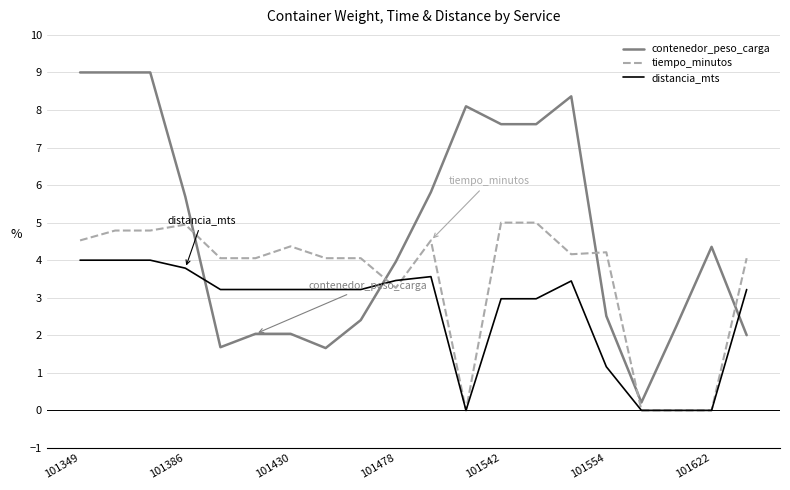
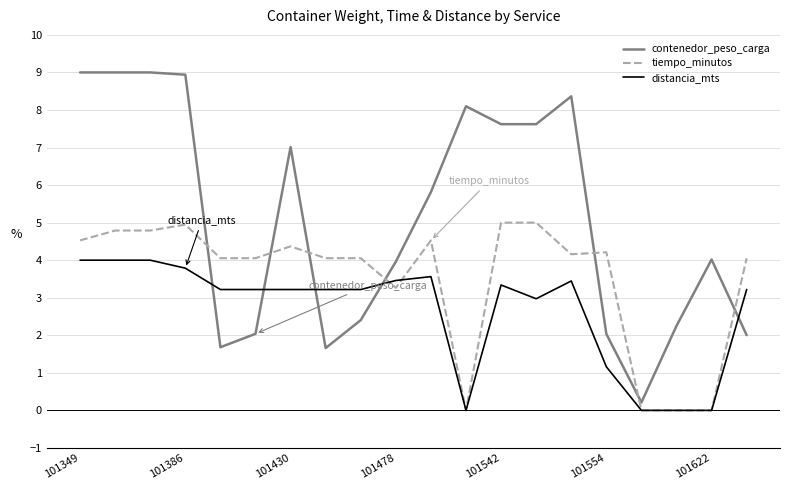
contenedor_peso_carga, 101386: 5.7 -> 8.9
contenedor_peso_carga, 101430: 2.0 -> 7.0
distancia_mts, 101542: 3.0 -> 3.3
contenedor_peso_carga, 101554: 2.5 -> 2.0
contenedor_peso_carga, 101622: 4.4 -> 4.0
